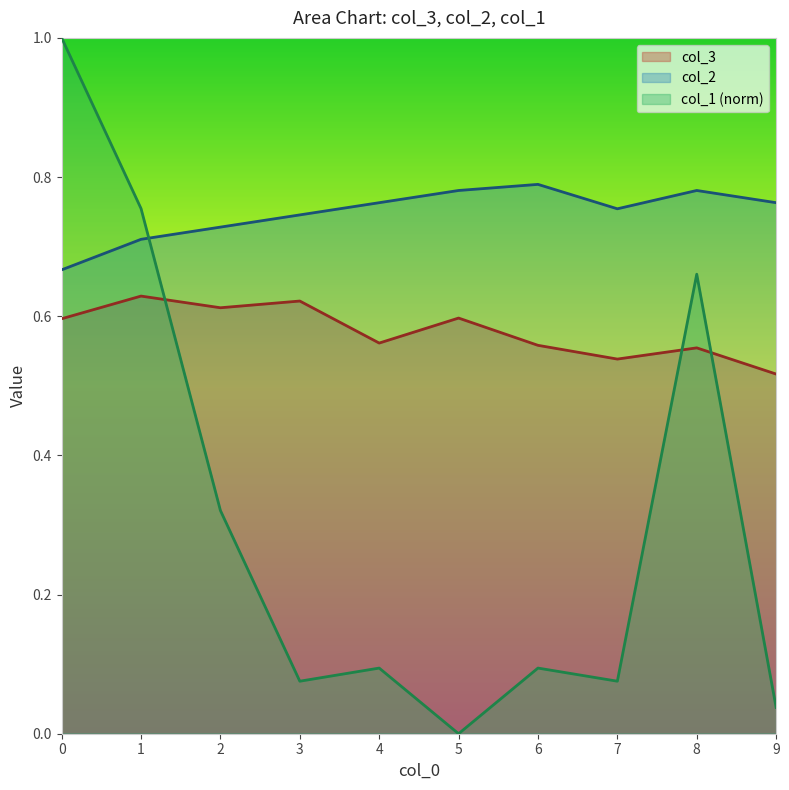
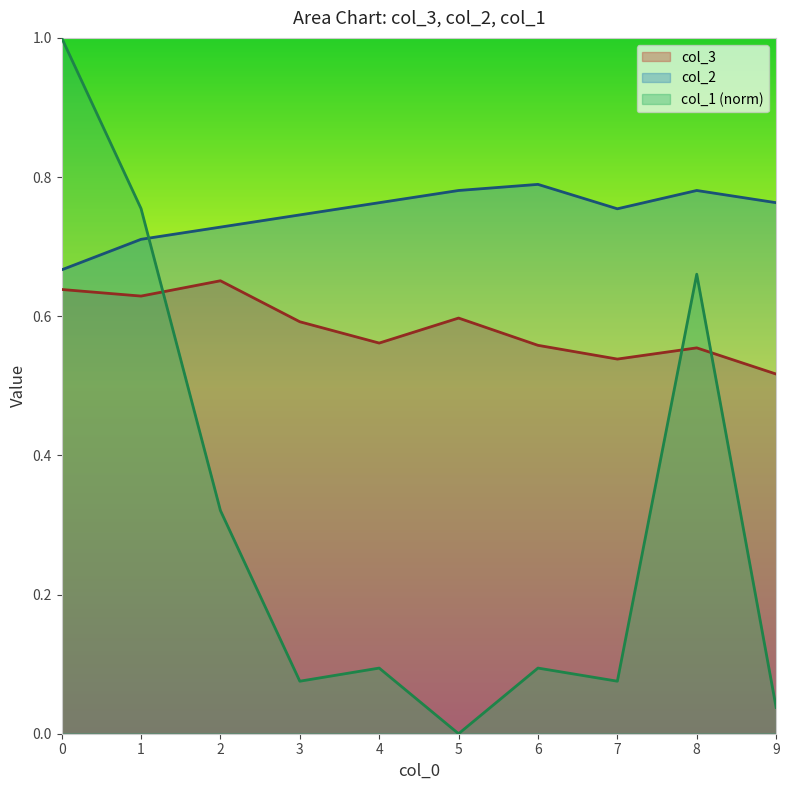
col_3, 0: 0.60 -> 0.64
col_3, 2: 0.61 -> 0.65
col_3, 3: 0.62 -> 0.59
